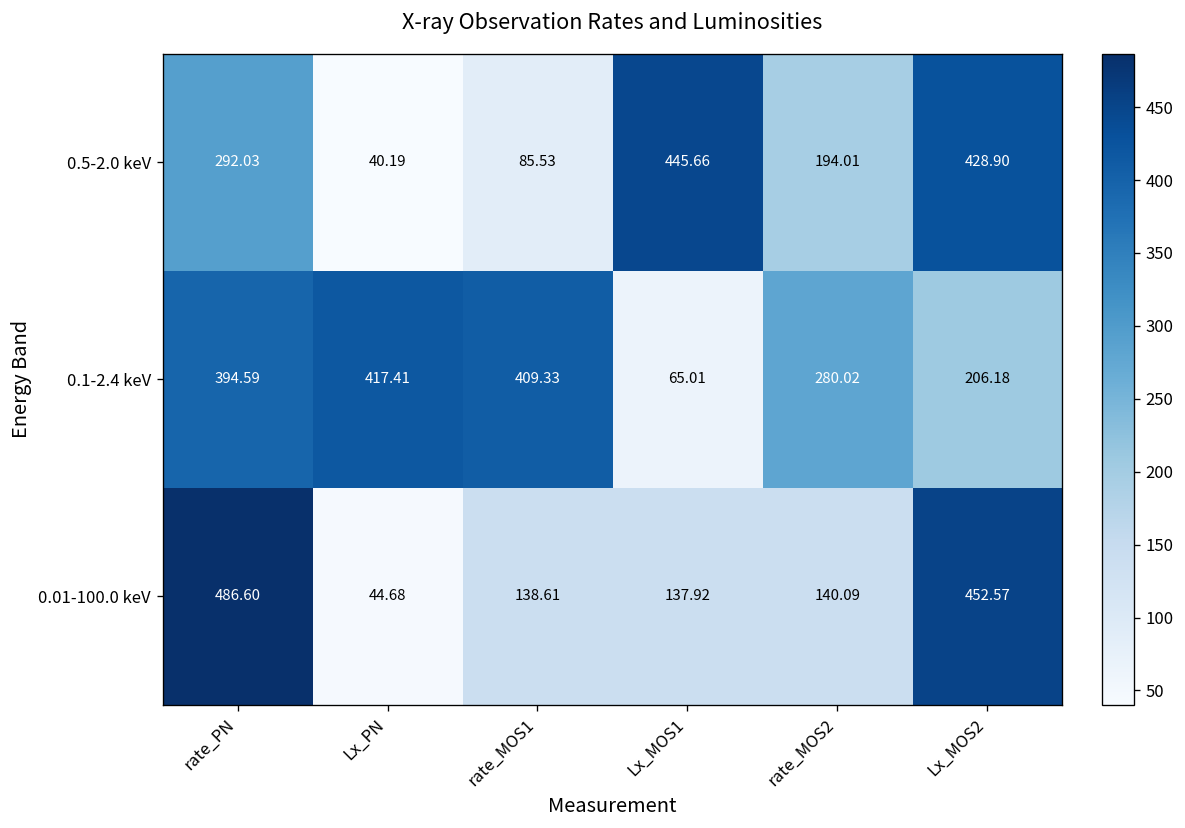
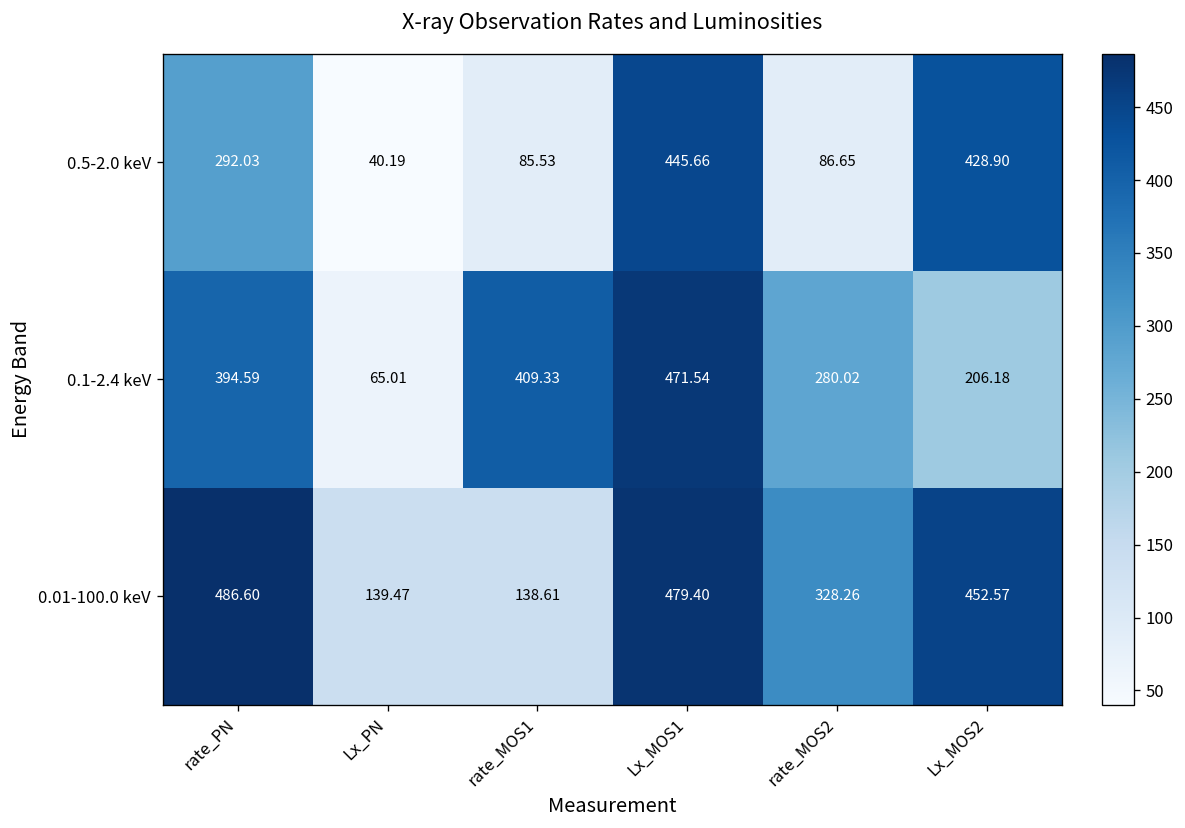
0.5-2.0 keV, rate_MOS2: 194.01 -> 86.65
0.1-2.4 keV, Lx_PN: 417.41 -> 65.01
0.1-2.4 keV, Lx_MOS1: 65.01 -> 471.54
0.01-100.0 keV, Lx_PN: 44.68 -> 139.47
0.01-100.0 keV, Lx_MOS1: 137.92 -> 479.40
0.01-100.0 keV, rate_MOS2: 140.09 -> 328.26
